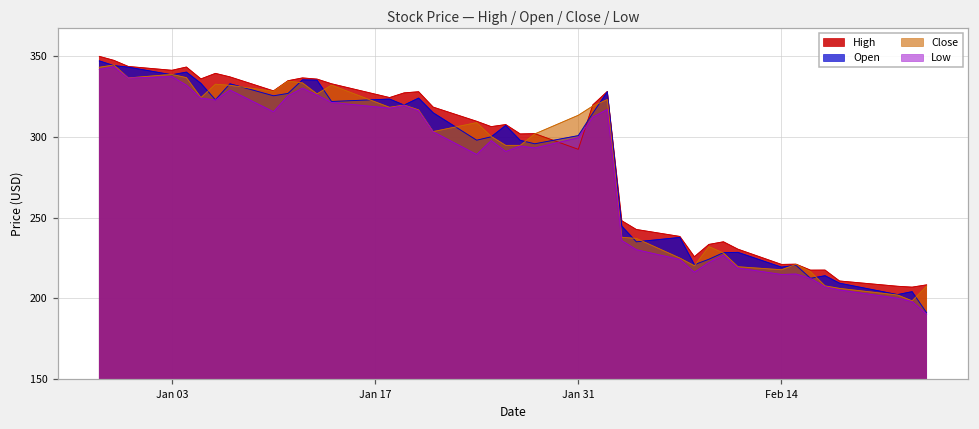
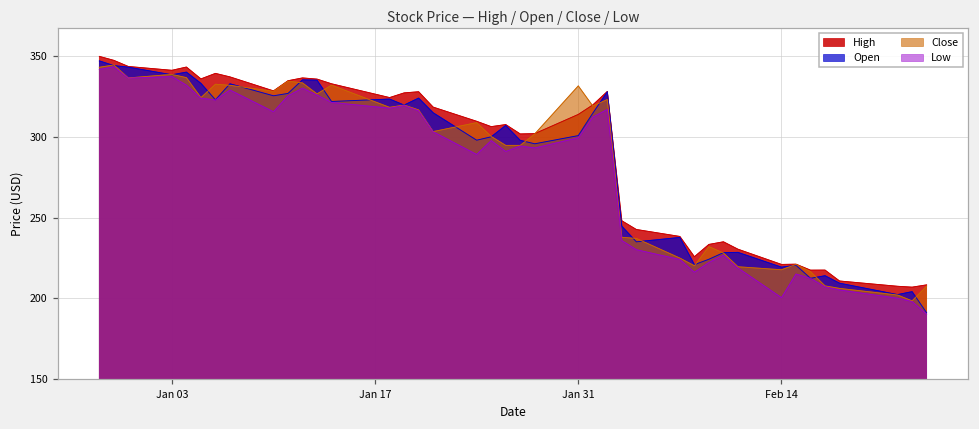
High, Jan 31: 292 -> 314
Close, Jan 31: 313 -> 331
Low, Feb 14: 215 -> 200
